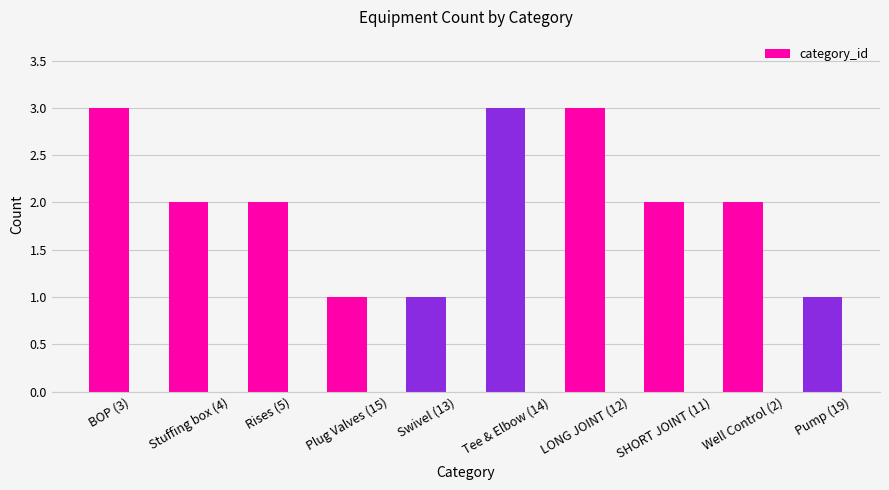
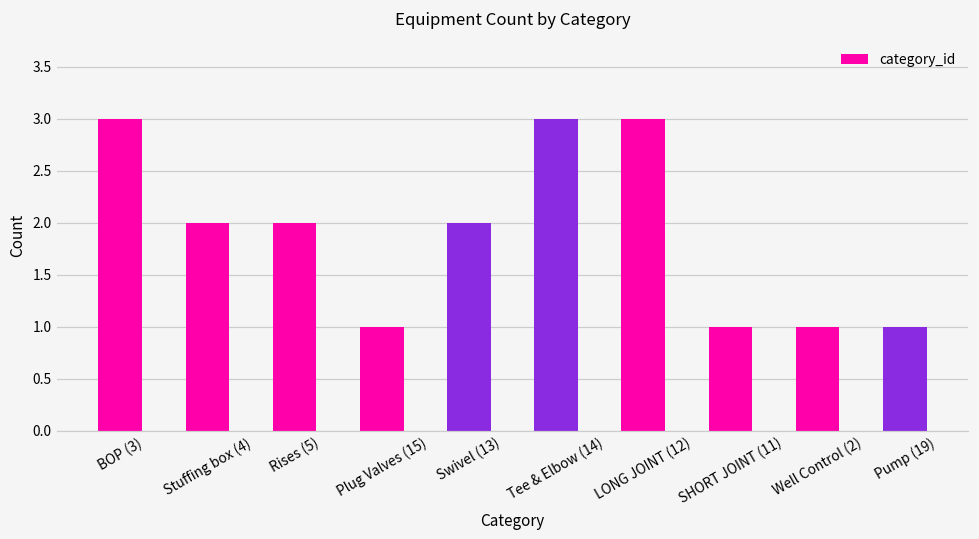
Swivel (13): 1 -> 2
SHORT JOINT (11): 2 -> 1
Well Control (2): 2 -> 1
